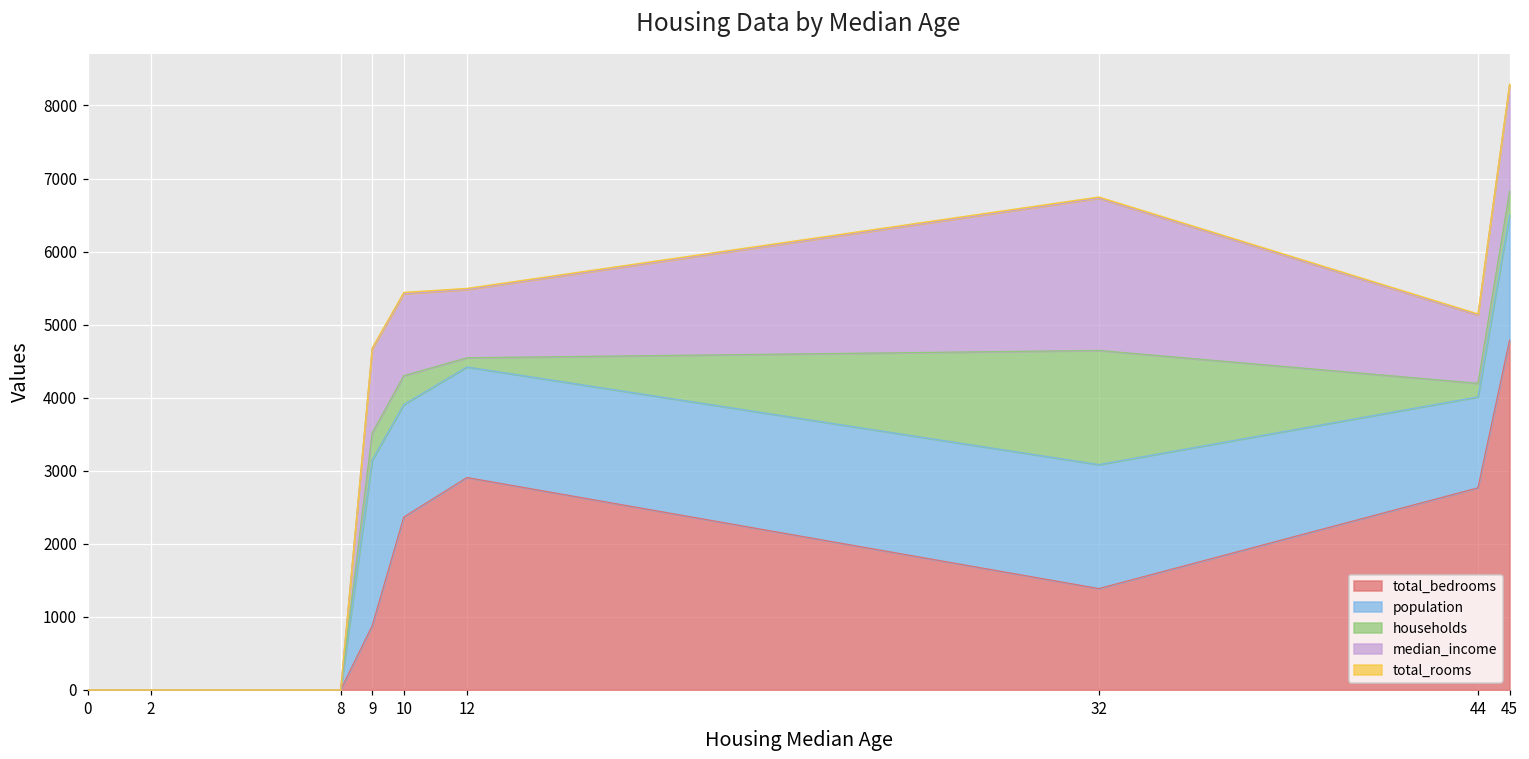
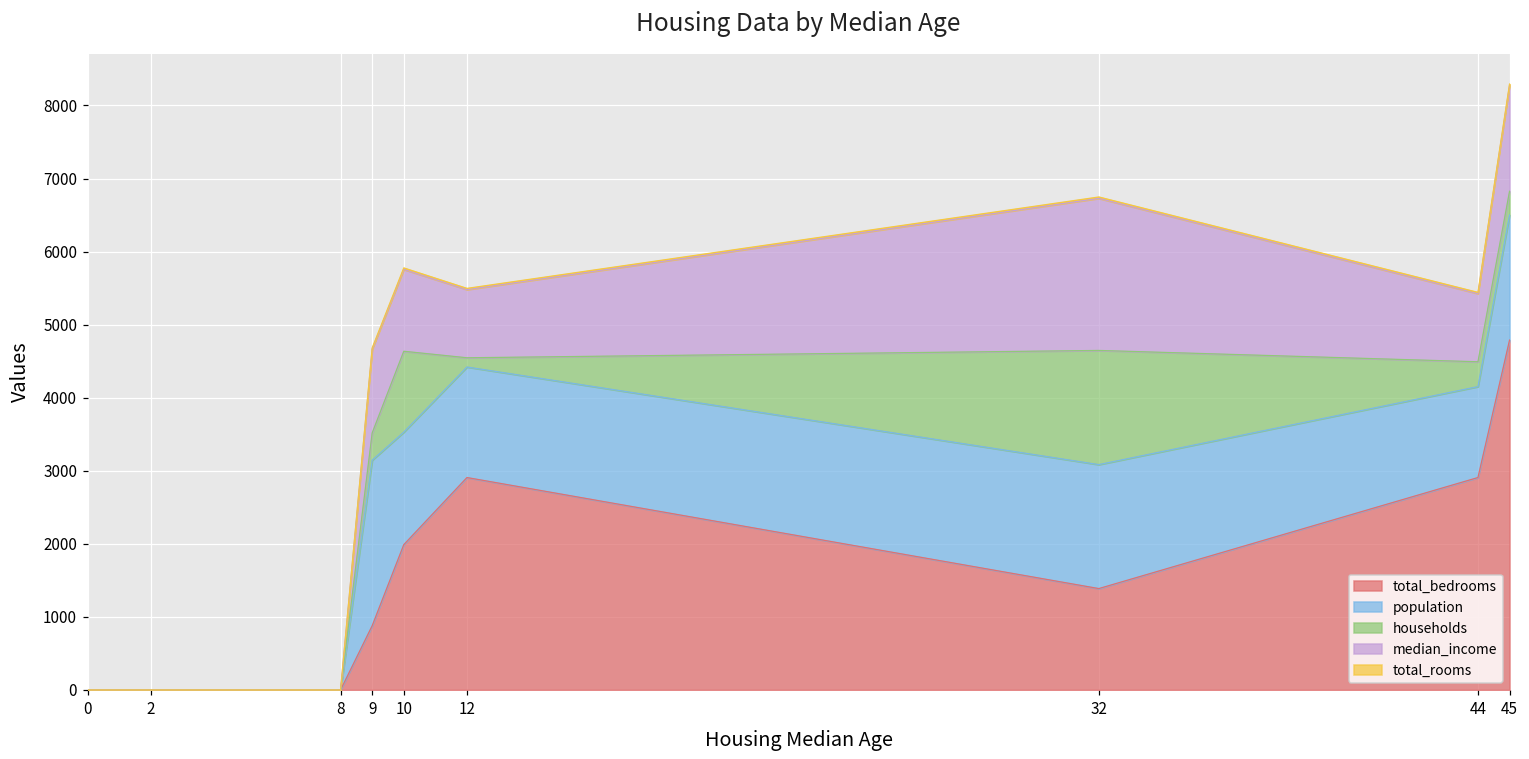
total_bedrooms, 10: 2400 -> 2000
households, 10: 400 -> 1100
total_bedrooms, 44: 2800 -> 2900
households, 44: 200 -> 300
